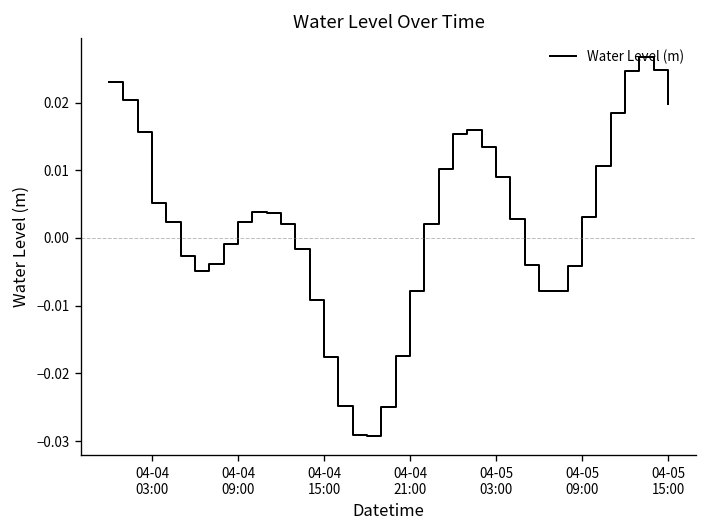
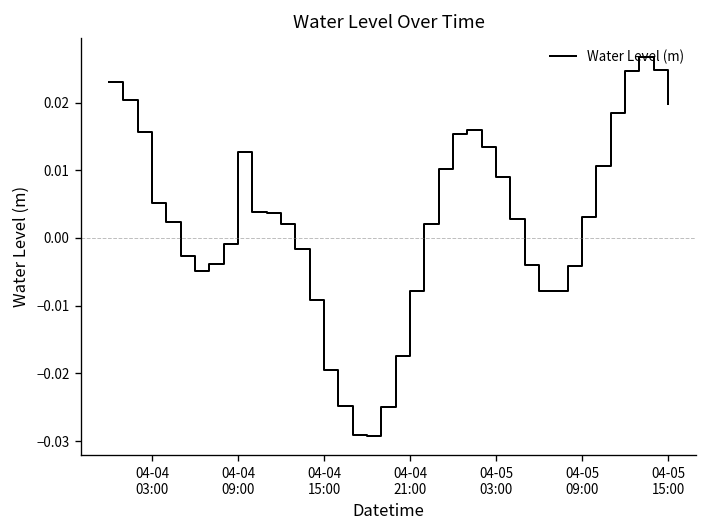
04-04 09:00: 0.002 -> 0.013
04-04 15:00: -0.018 -> -0.020
